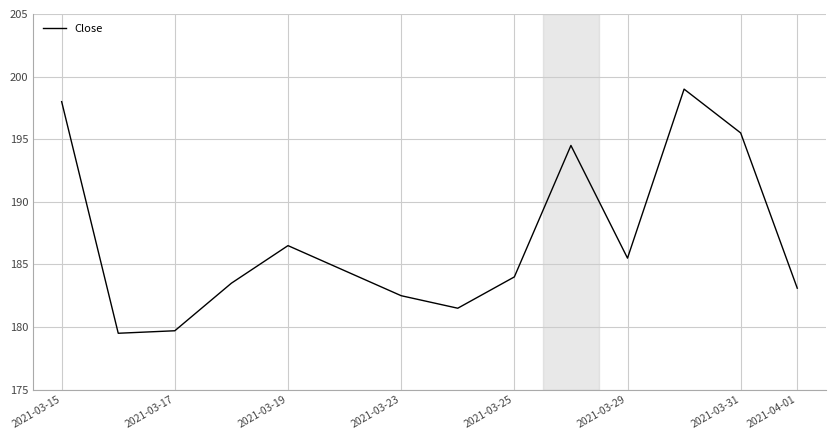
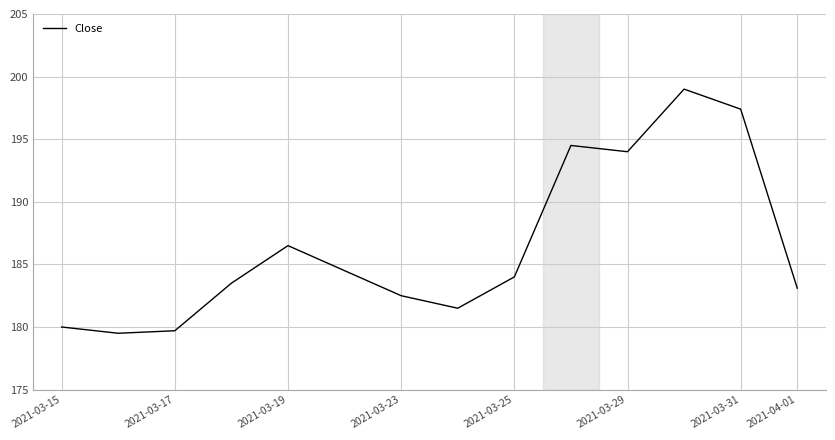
2021-03-15: 198 -> 180
2021-03-29: 185.5 -> 194.0
2021-03-31: 195.5 -> 197.4
